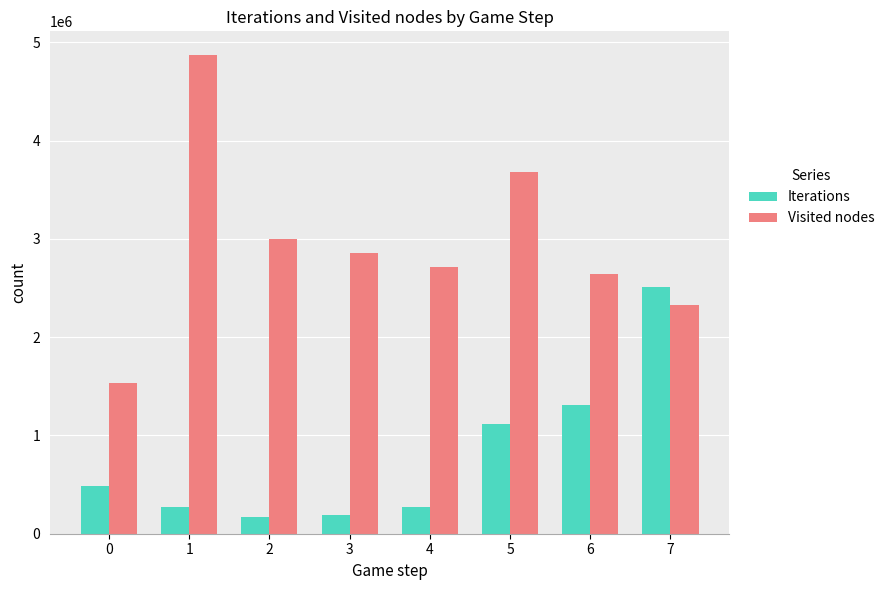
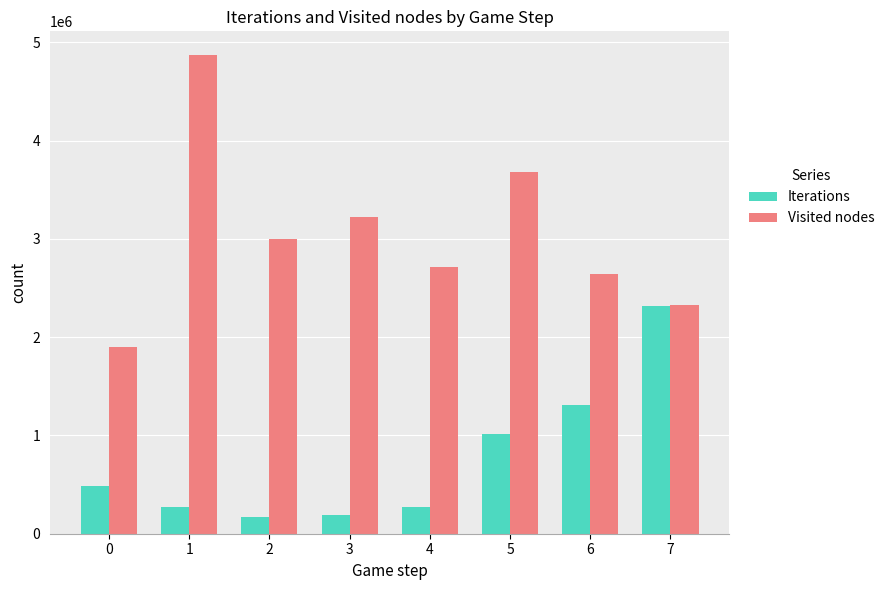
Visited nodes, 0: 1500000 -> 1900000
Visited nodes, 3: 2900000 -> 3200000
Iterations, 5: 1100000 -> 1000000
Iterations, 7: 2500000 -> 2300000
